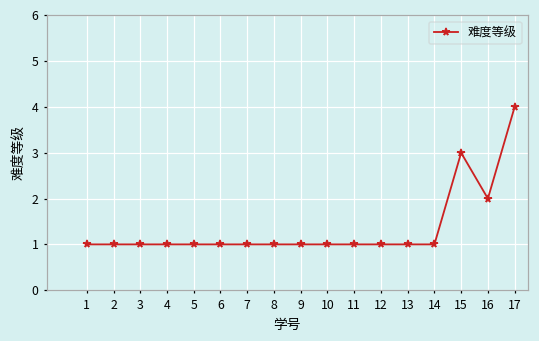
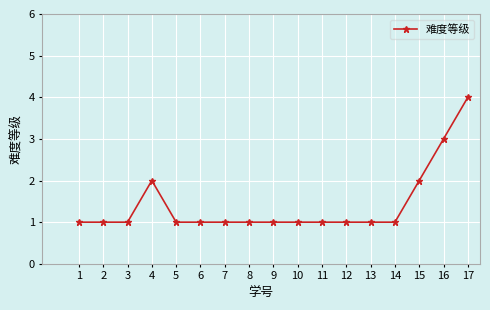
4: 1 -> 2
15: 3 -> 2
16: 2 -> 3
